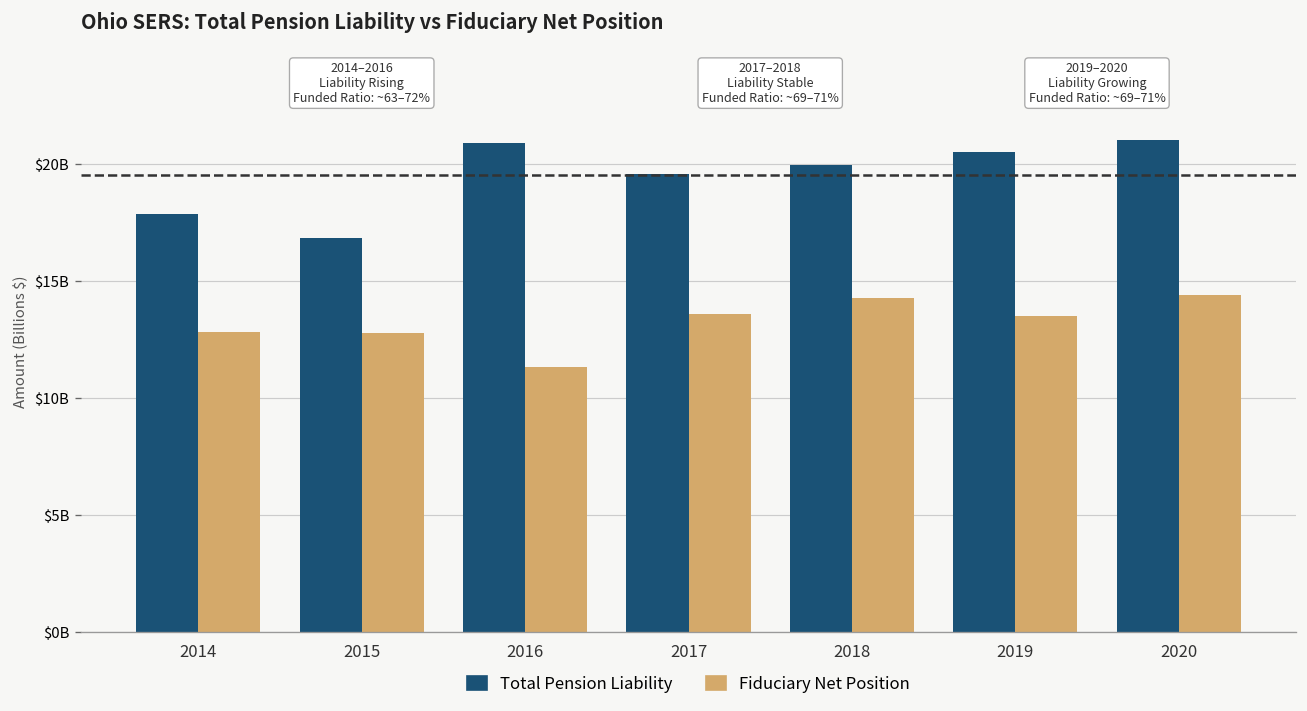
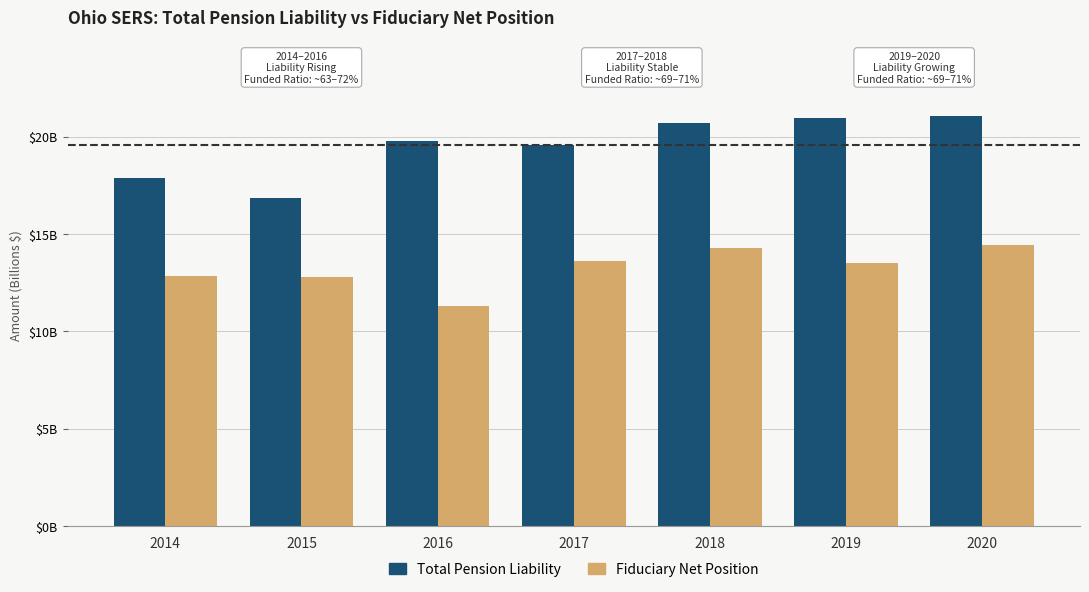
Total Pension Liability, 2016: $20900000000 -> $19800000000
Total Pension Liability, 2018: $20000000000 -> $20700000000
Total Pension Liability, 2019: $20500000000 -> $21000000000
